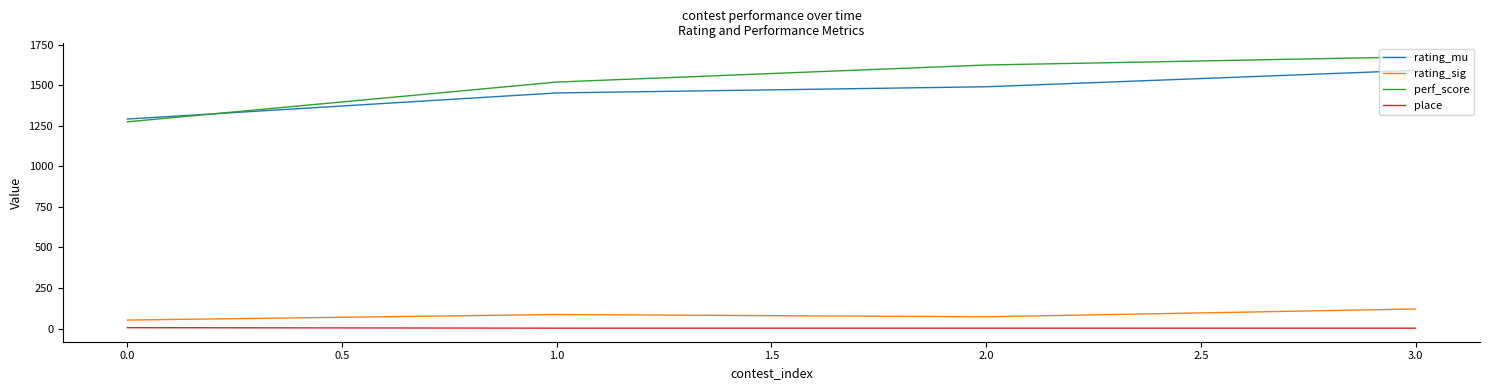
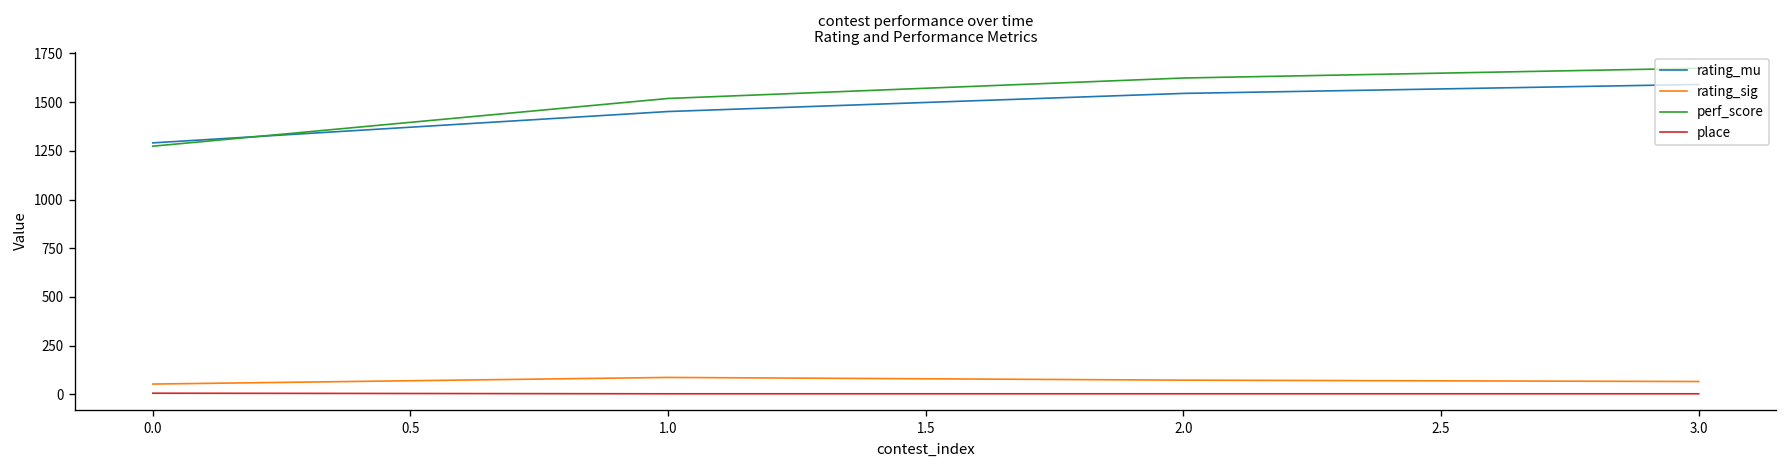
rating_mu, 2.0: 1490 -> 1550
rating_sig, 3.0: 120 -> 70
